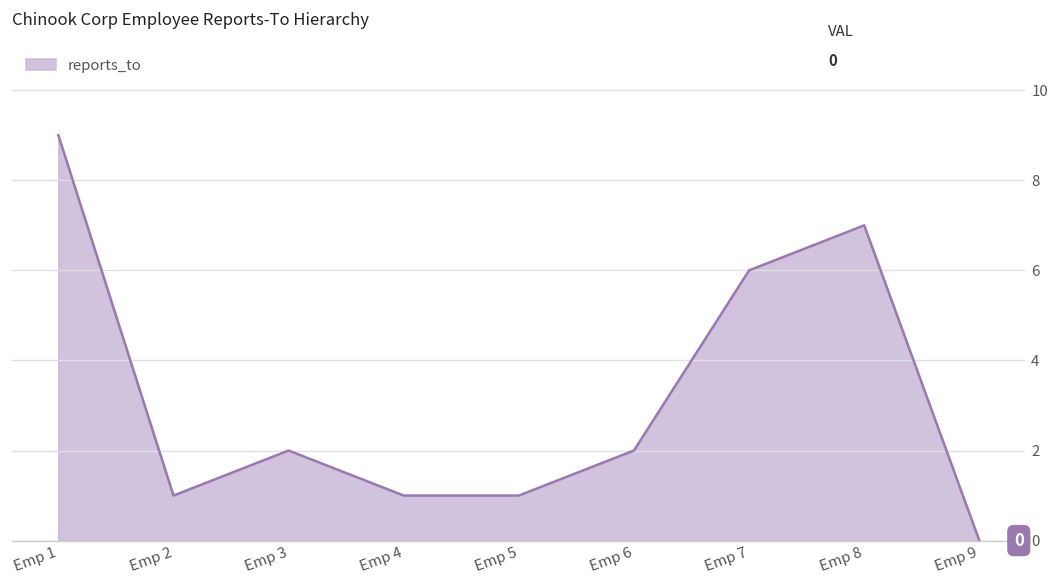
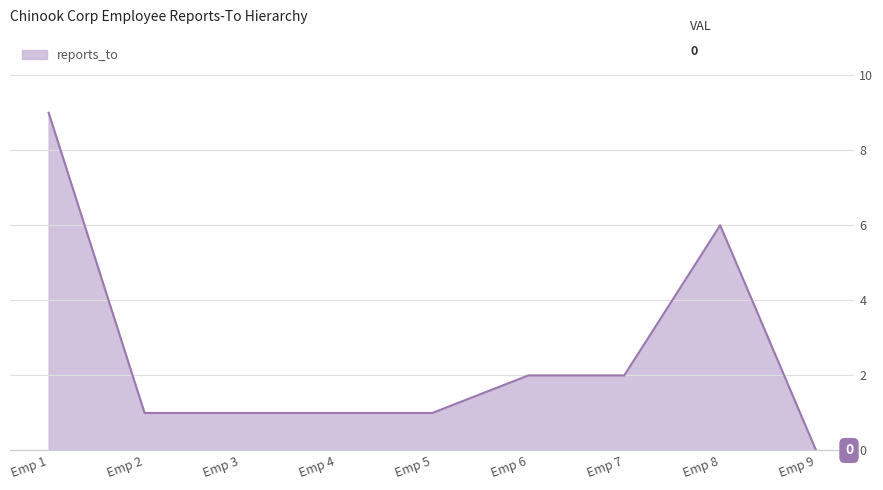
Emp 3: 2 -> 1
Emp 7: 6 -> 2
Emp 8: 7 -> 6
